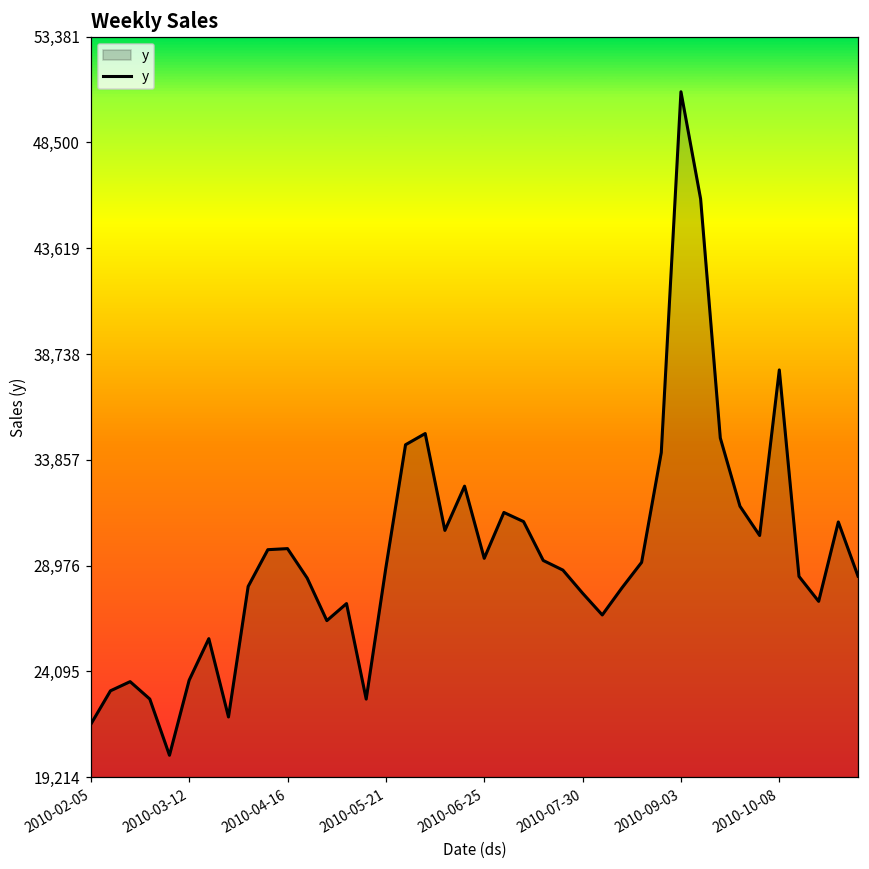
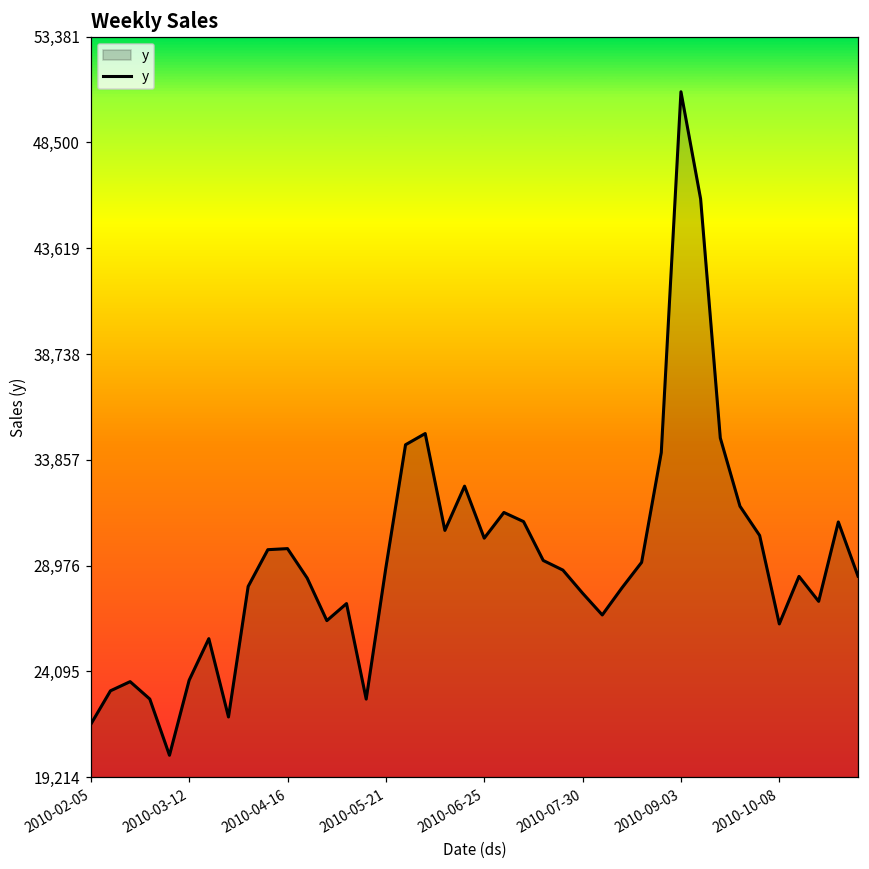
2010-06-25: 29,300 -> 30,200
2010-10-08: 38,000 -> 26,300
